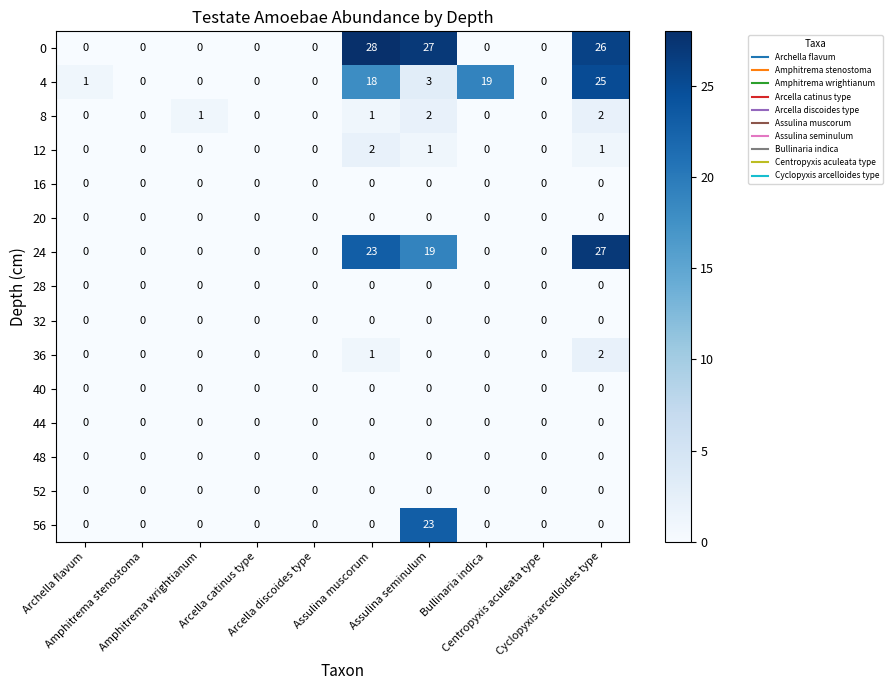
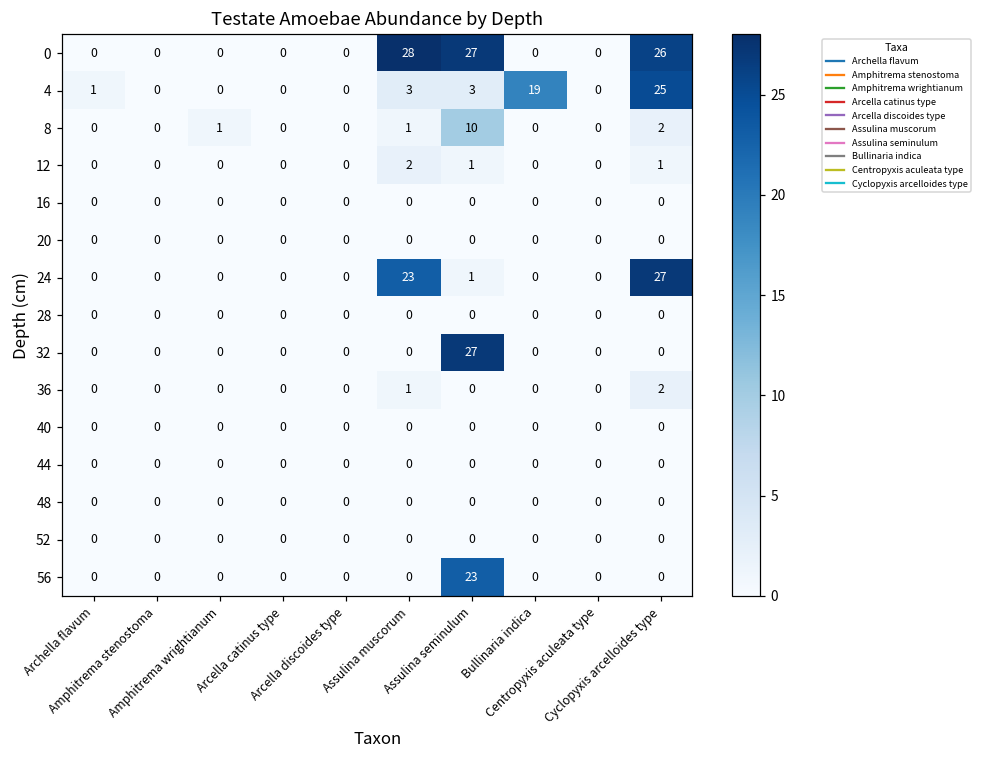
4, Assulina muscorum: 18 -> 3
8, Assulina seminulum: 2 -> 10
24, Assulina seminulum: 19 -> 1
32, Assulina seminulum: 0 -> 27
